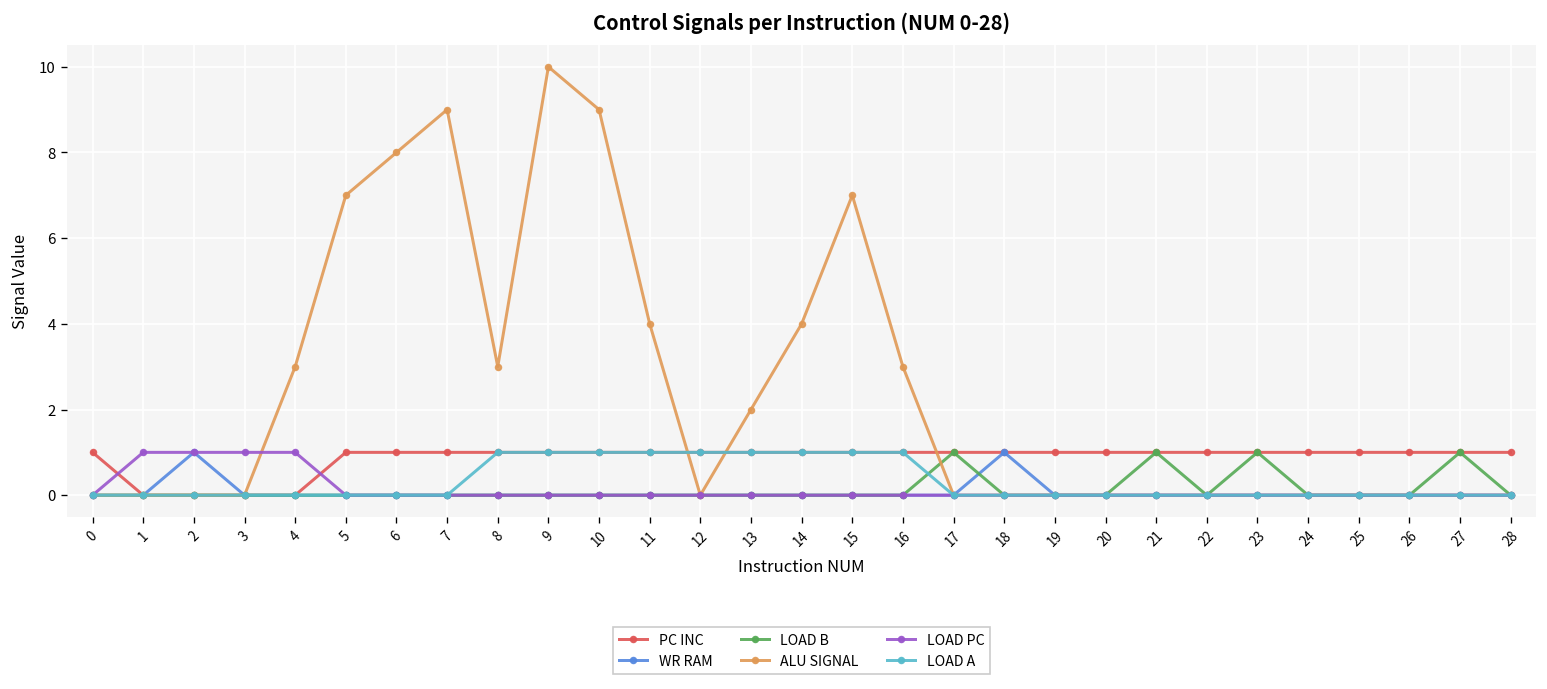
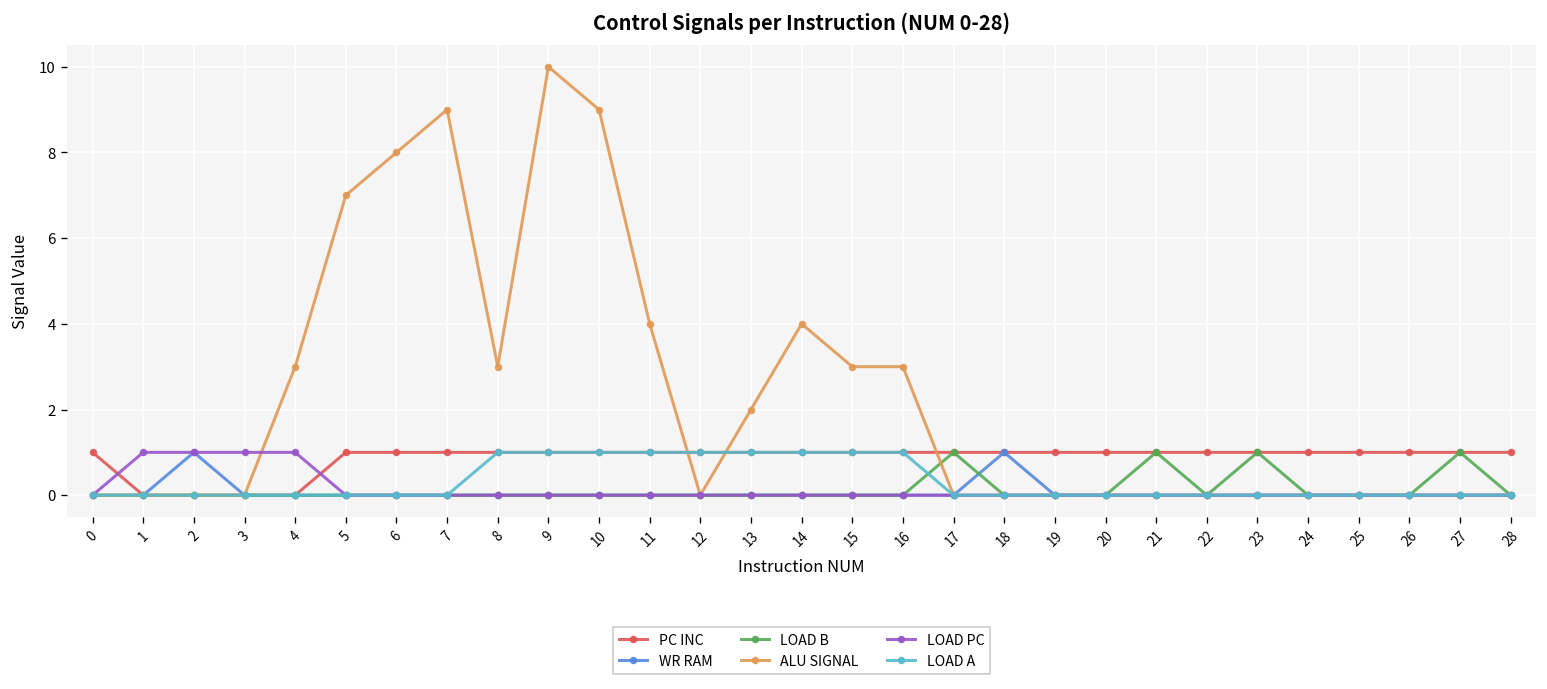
ALU SIGNAL, 15: 7 -> 3
